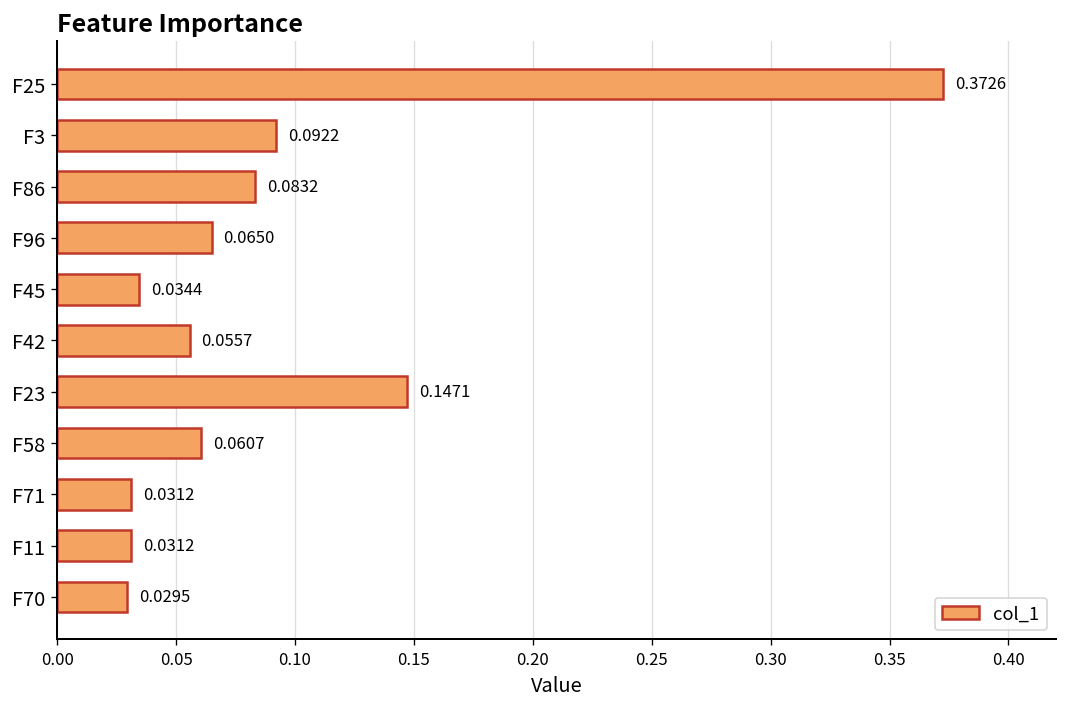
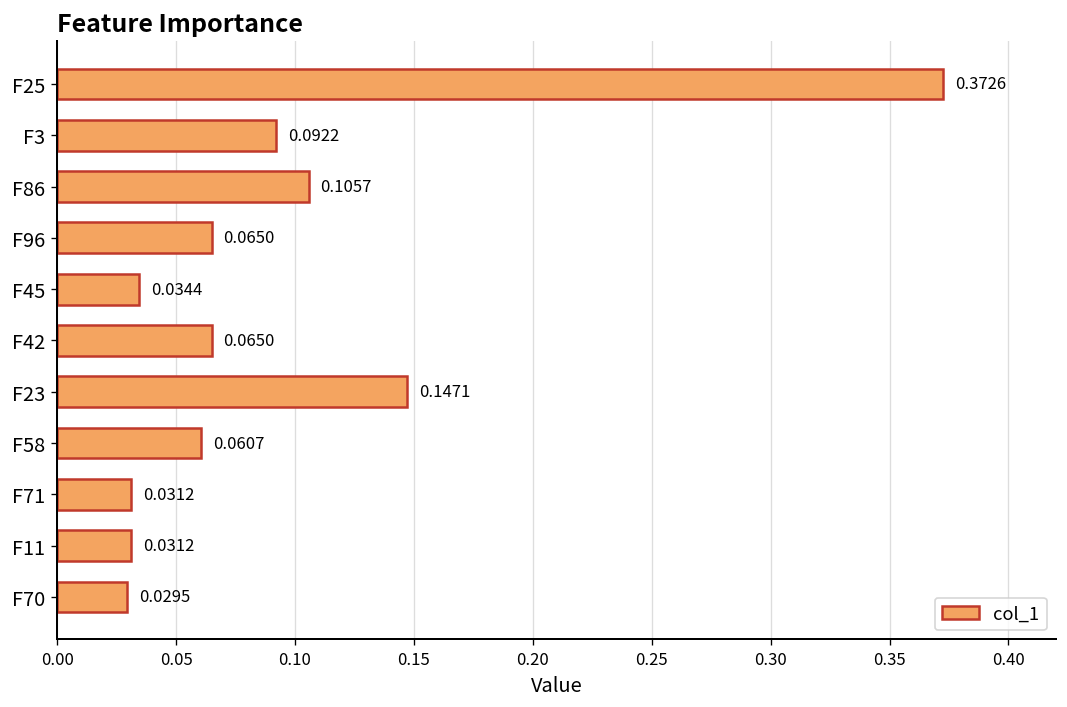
F86: 0.0832 -> 0.1057
F42: 0.0557 -> 0.0650
